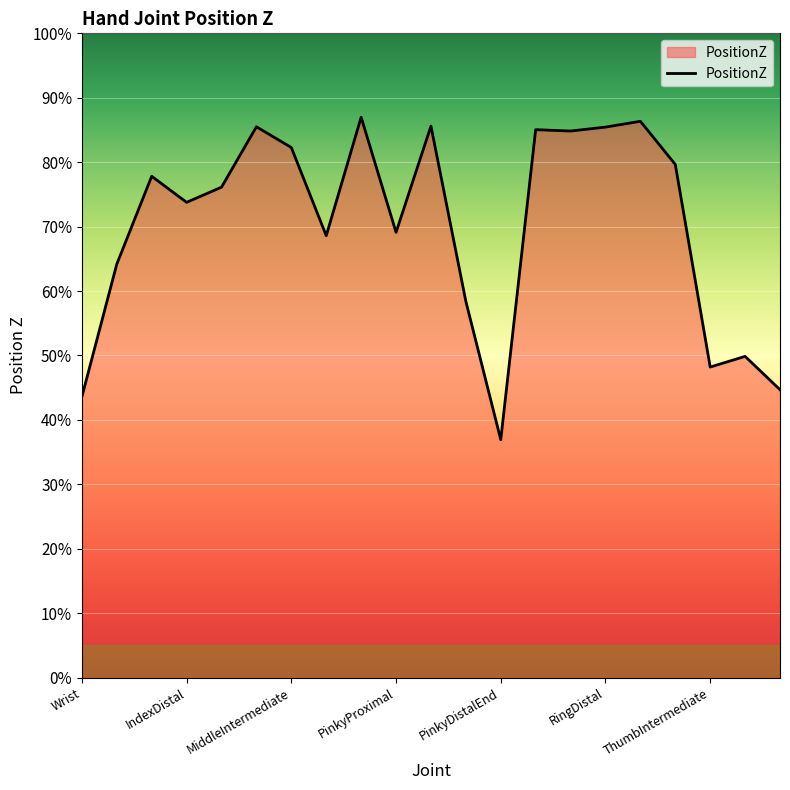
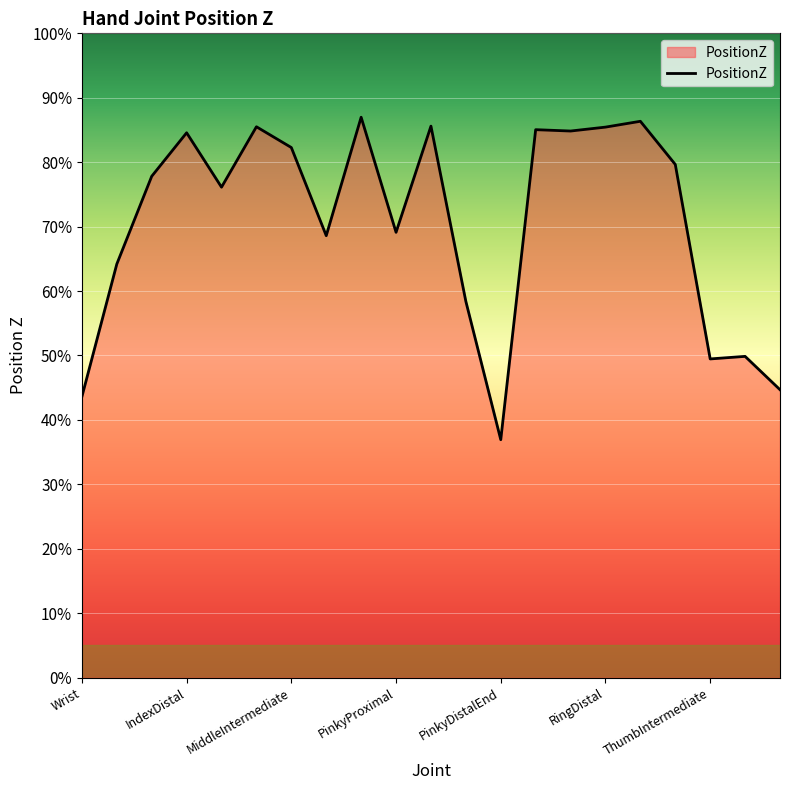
IndexDistal: 74% -> 85%
ThumbIntermediate: 48% -> 49%
